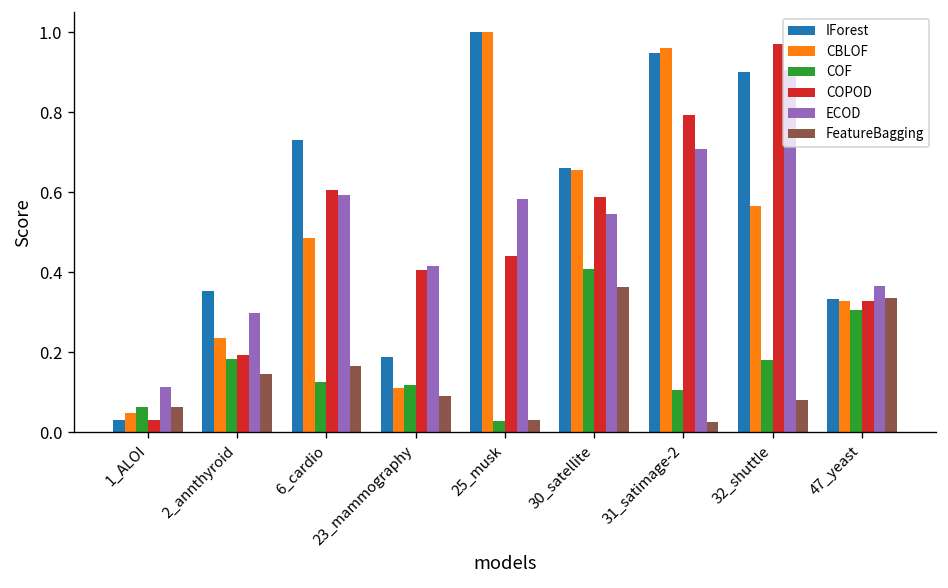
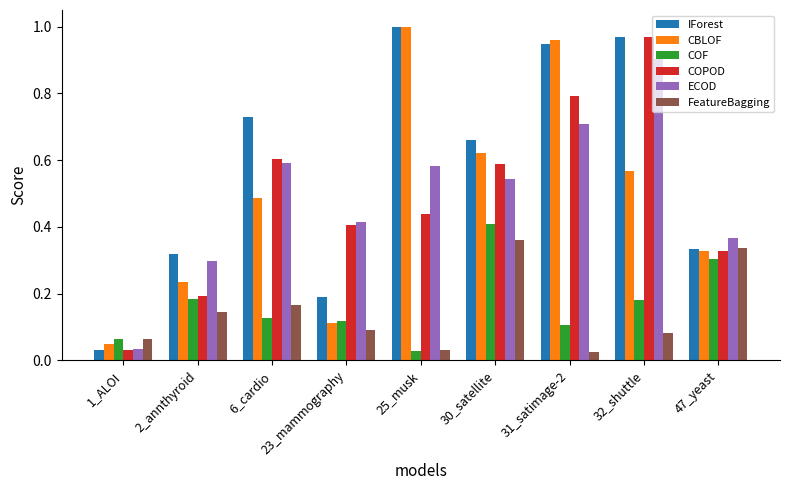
ECOD, 1_ALOI: 0.11 -> 0.03
IForest, 2_annthyroid: 0.35 -> 0.32
CBLOF, 30_satellite: 0.65 -> 0.62
IForest, 32_shuttle: 0.90 -> 0.97
